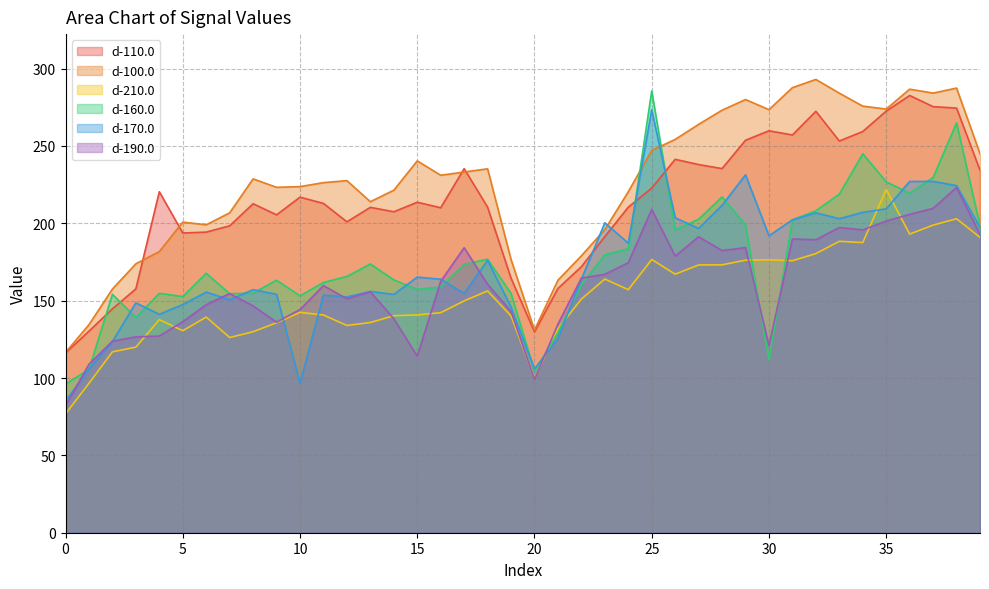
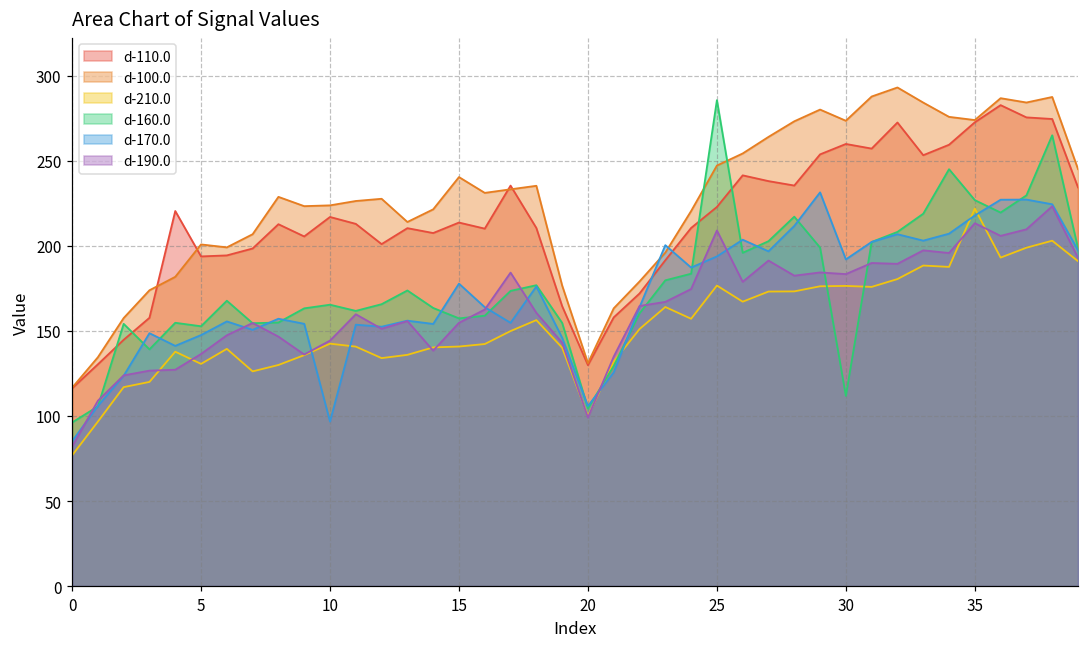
d-160.0, 10: 153 -> 165
d-170.0, 15: 165 -> 178
d-190.0, 15: 114 -> 155
d-170.0, 25: 273 -> 194
d-190.0, 30: 121 -> 183
d-170.0, 35: 209 -> 218
d-190.0, 35: 201 -> 213
